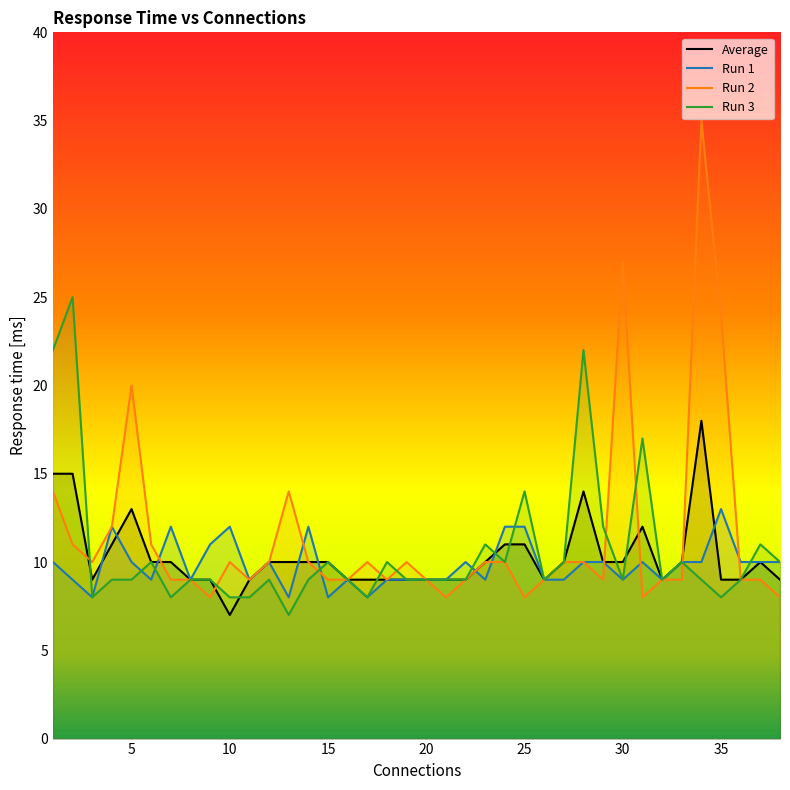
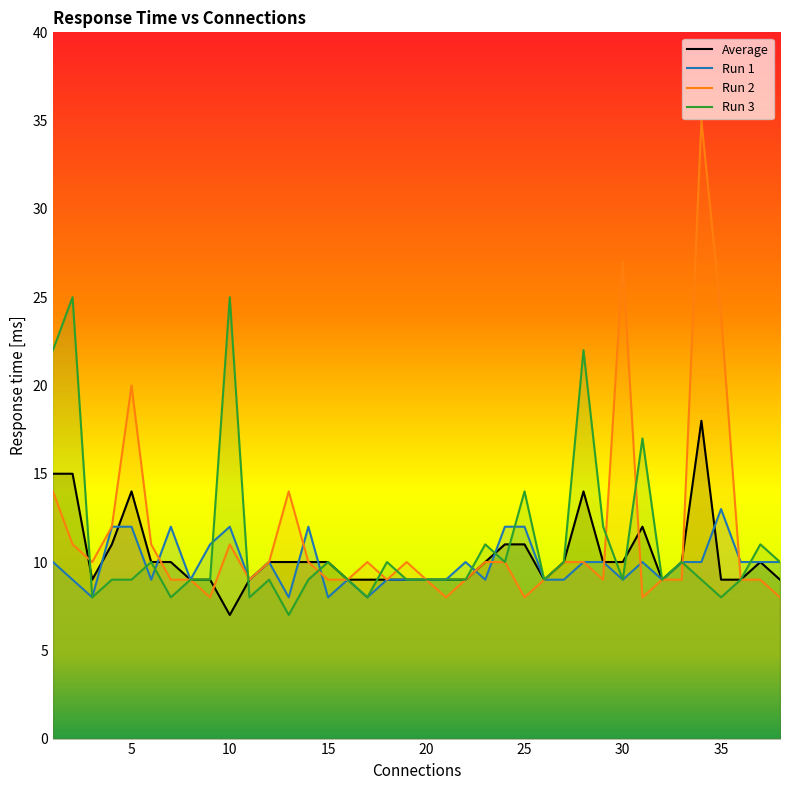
Average, 5: 13 -> 14
Run 1, 5: 10 -> 12
Run 2, 10: 10 -> 11
Run 3, 10: 8 -> 25
